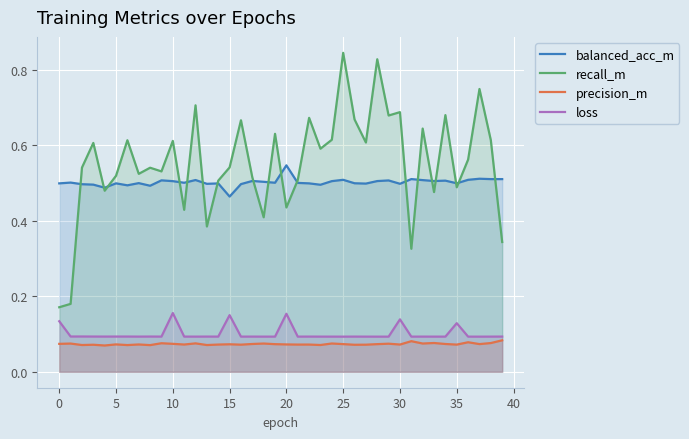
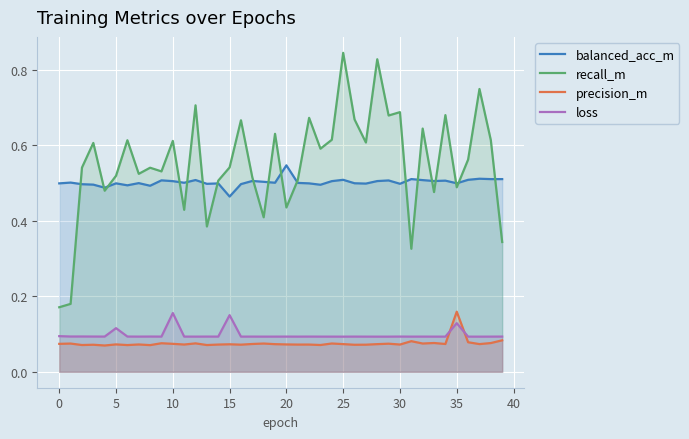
loss, 0: 0.13 -> 0.09
loss, 5: 0.09 -> 0.12
loss, 20: 0.15 -> 0.09
loss, 30: 0.14 -> 0.09
precision_m, 35: 0.07 -> 0.16
